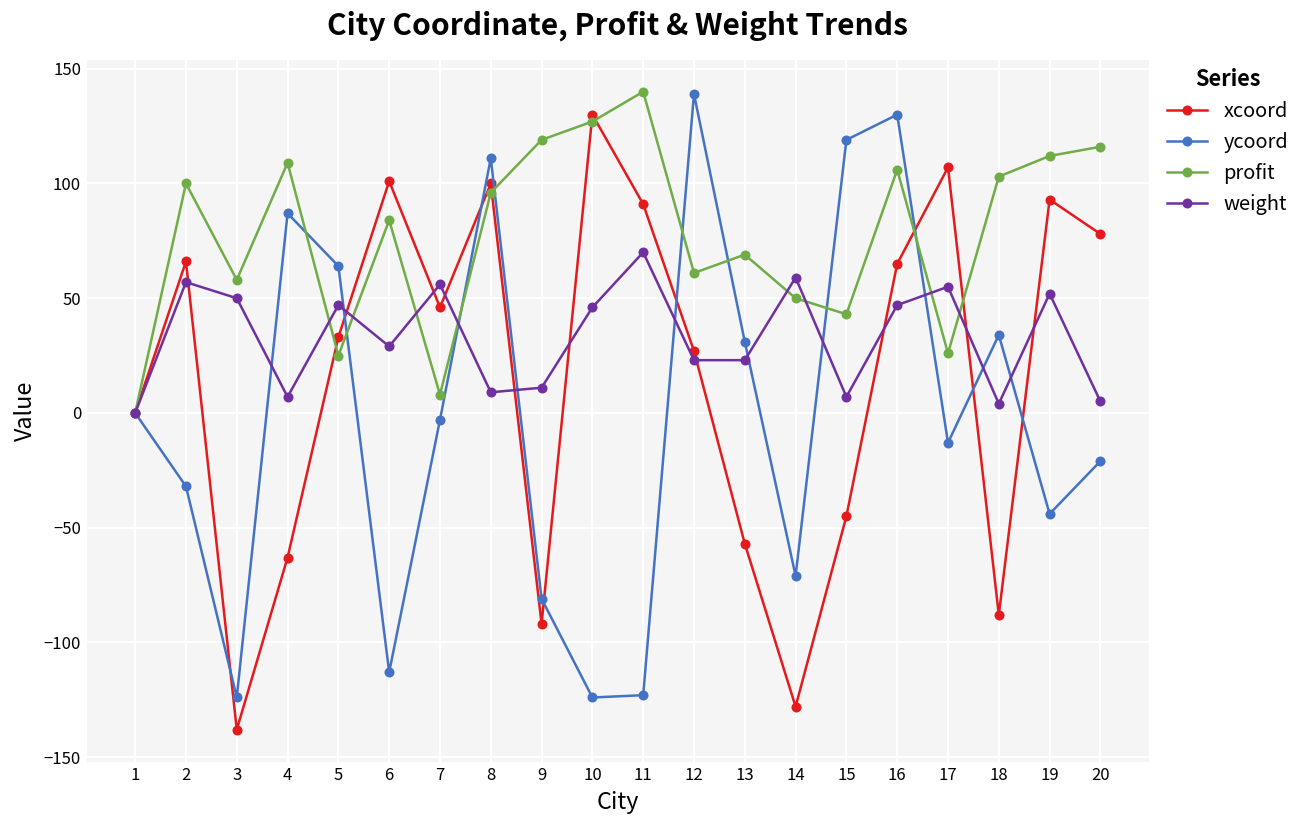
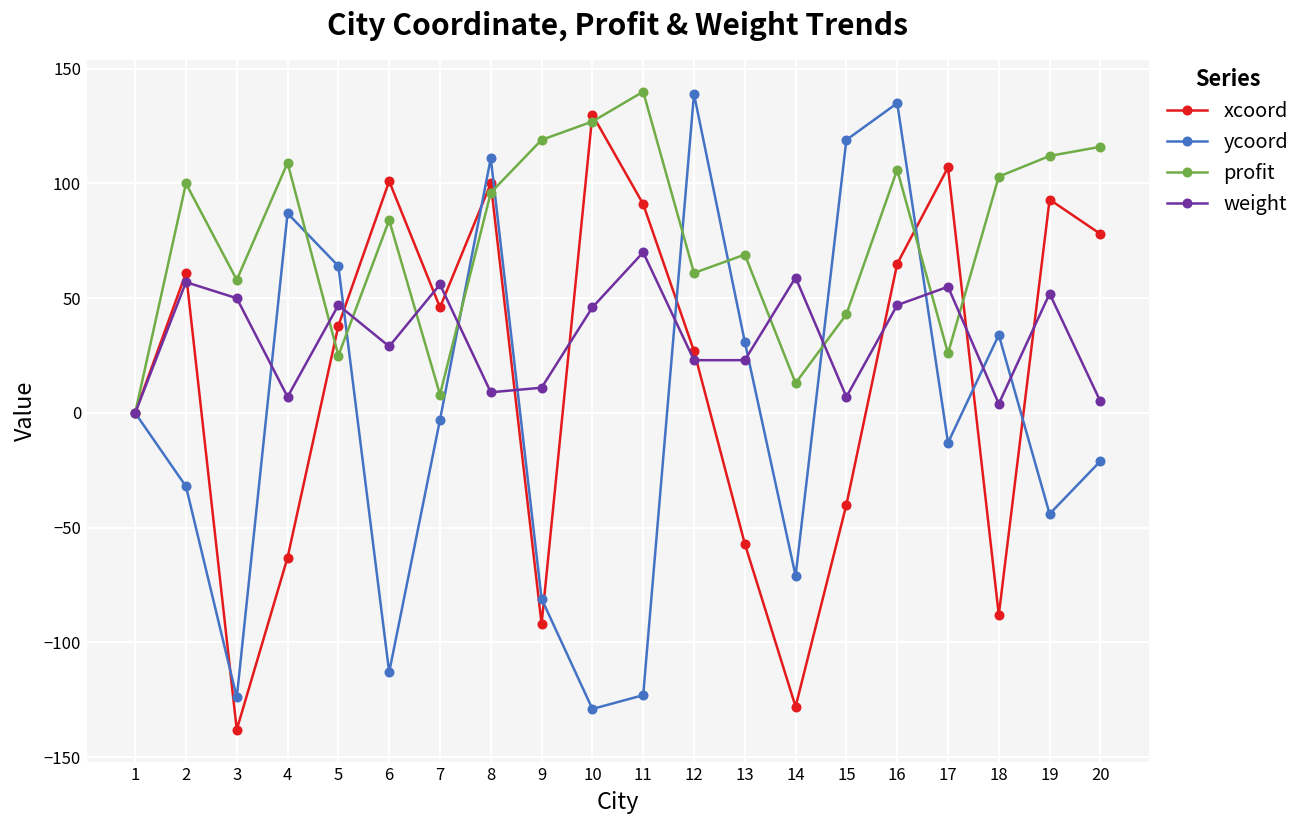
xcoord, 2: 66 -> 61
xcoord, 5: 33 -> 38
ycoord, 10: -124 -> -129
profit, 14: 50 -> 13
xcoord, 15: -45 -> -40
ycoord, 16: 130 -> 135
